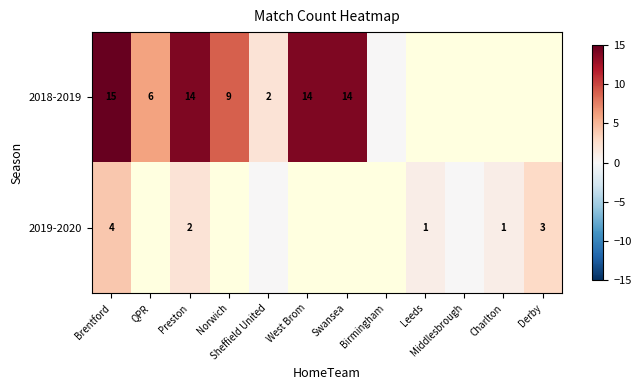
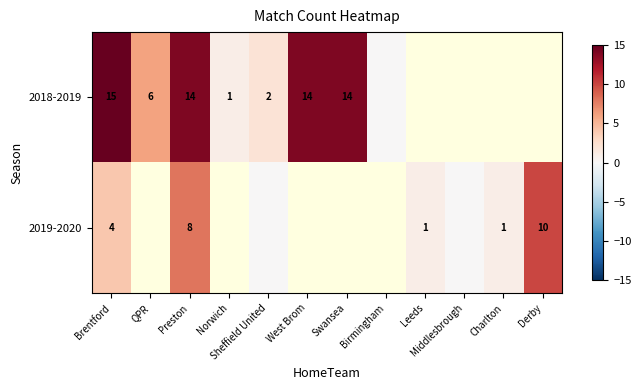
2018-2019, Norwich: 9 -> 1
2019-2020, Preston: 2 -> 8
2019-2020, Derby: 3 -> 10
